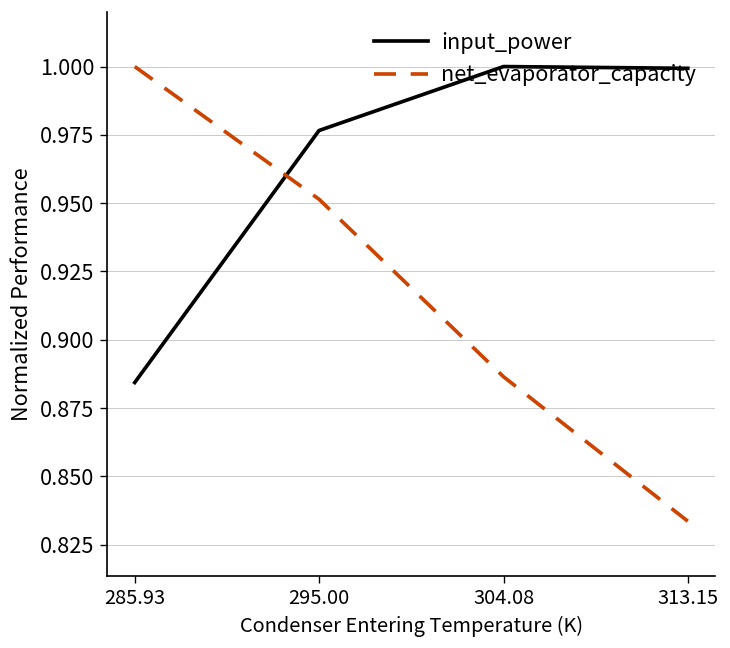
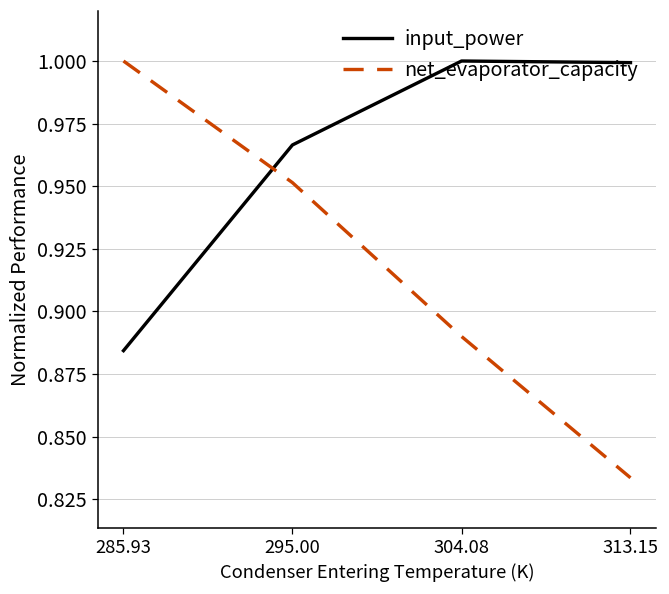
input_power, 295.00: 0.977 -> 0.966
net_evaporator_capacity, 304.08: 0.886 -> 0.890
